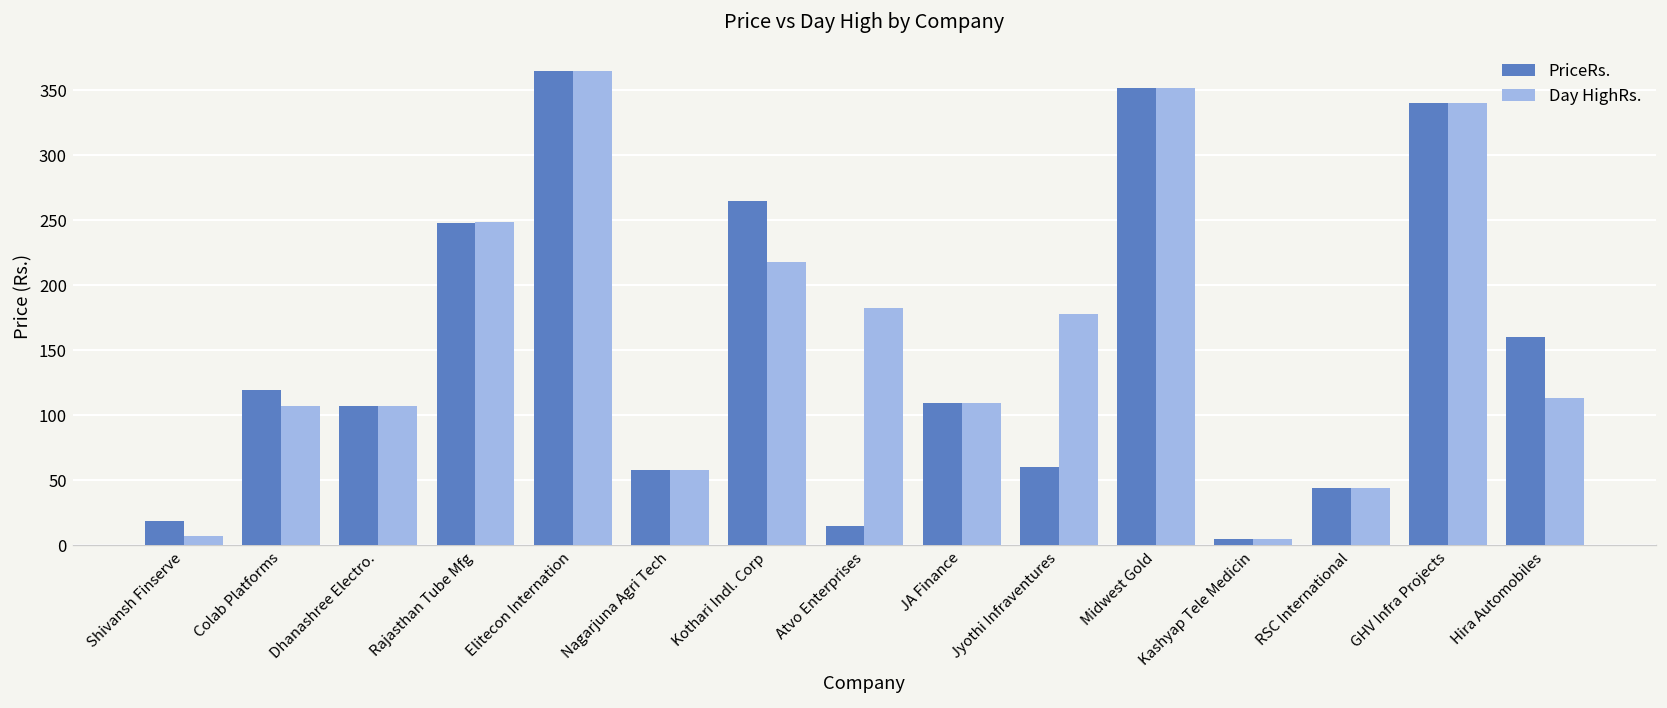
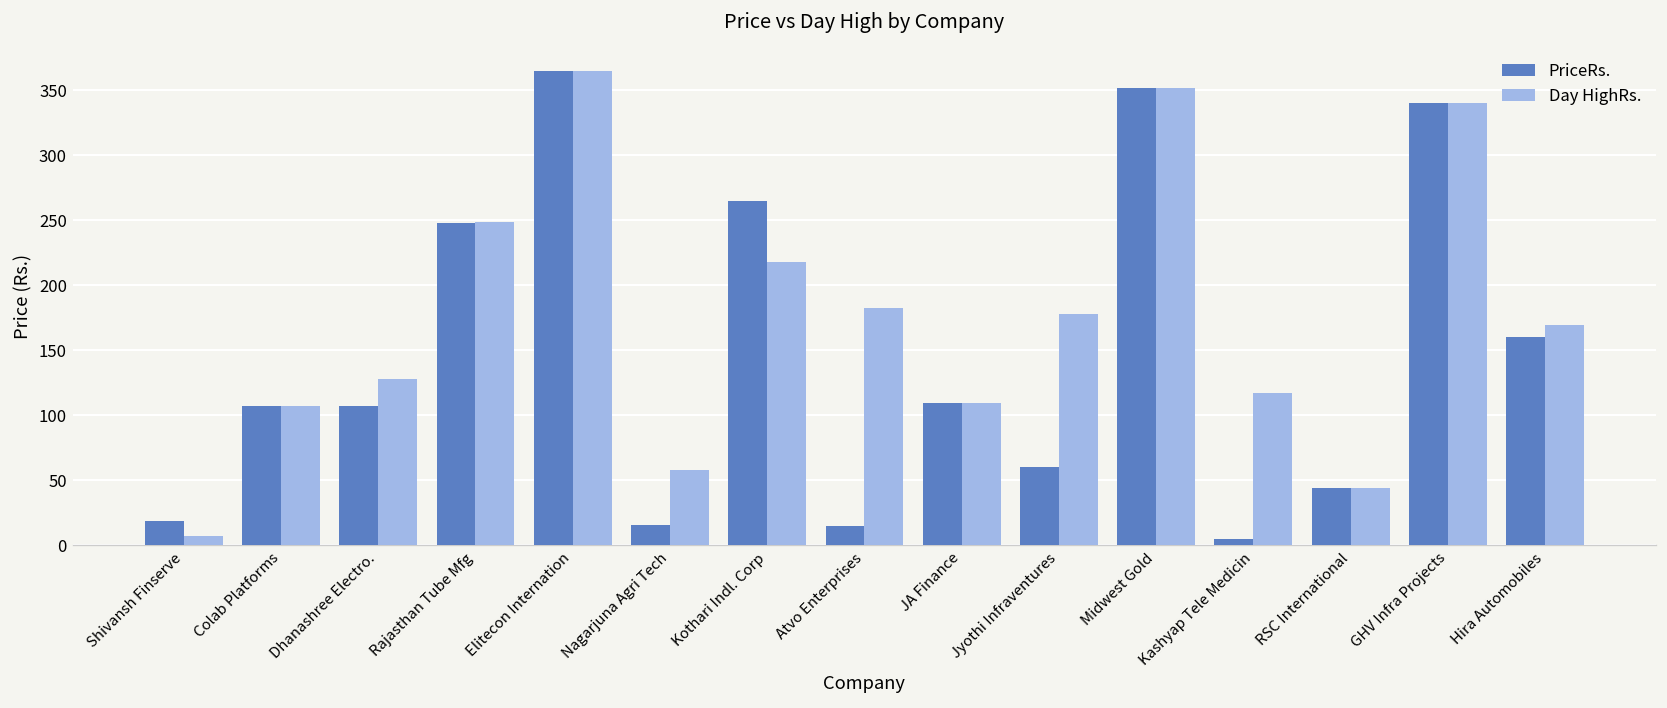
PriceRs., Colab Platforms: 119 -> 107
Day HighRs., Dhanashree Electro.: 107 -> 128
PriceRs., Nagarjuna Agri Tech: 58 -> 15
Day HighRs., Kashyap Tele Medicin: 5 -> 117
Day HighRs., Hira Automobiles: 113 -> 170
